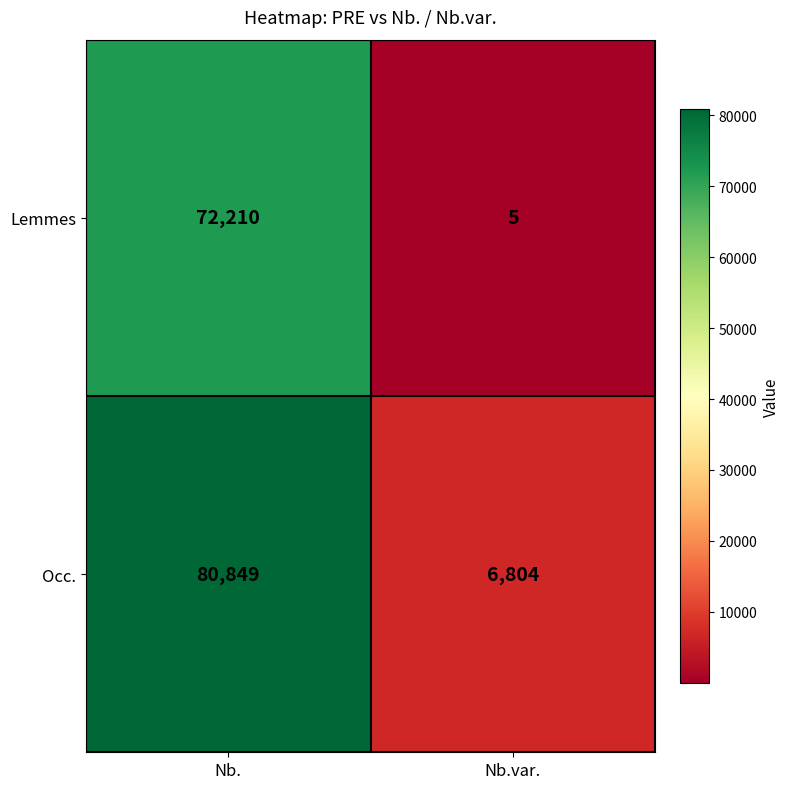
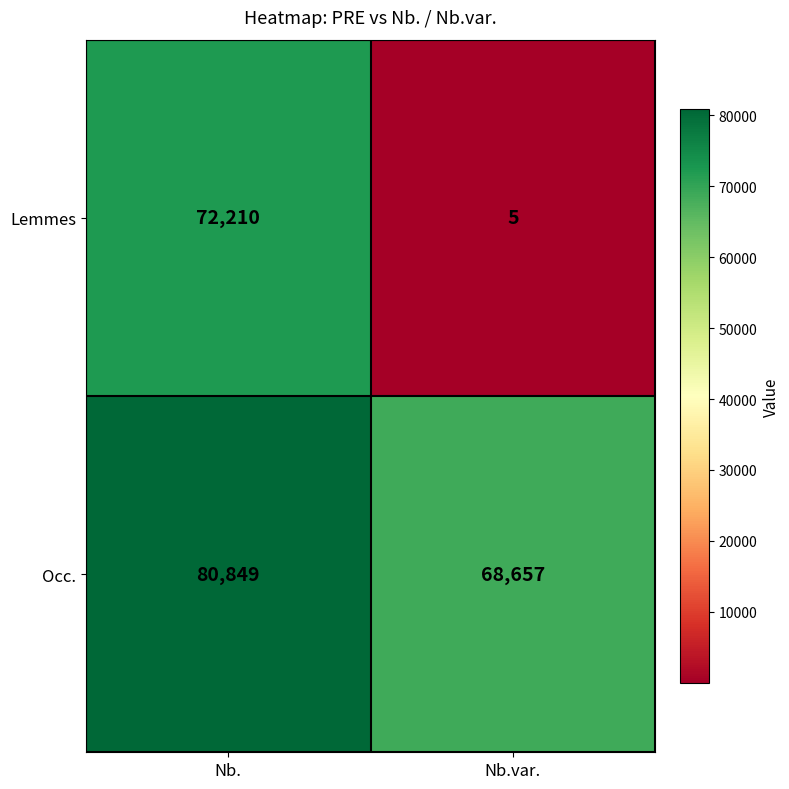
Occ., Nb.var.: 6,804 -> 68,657
